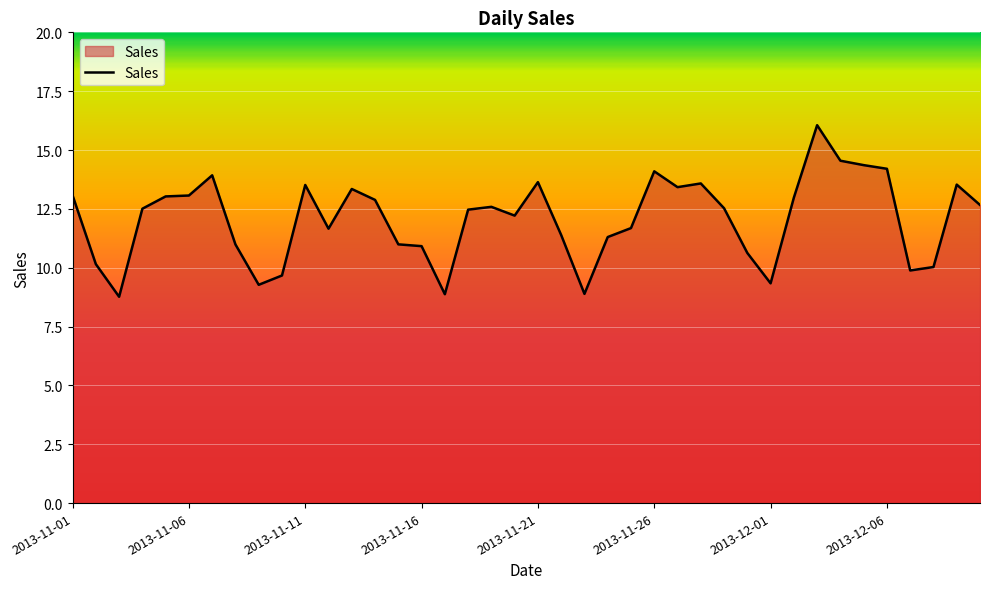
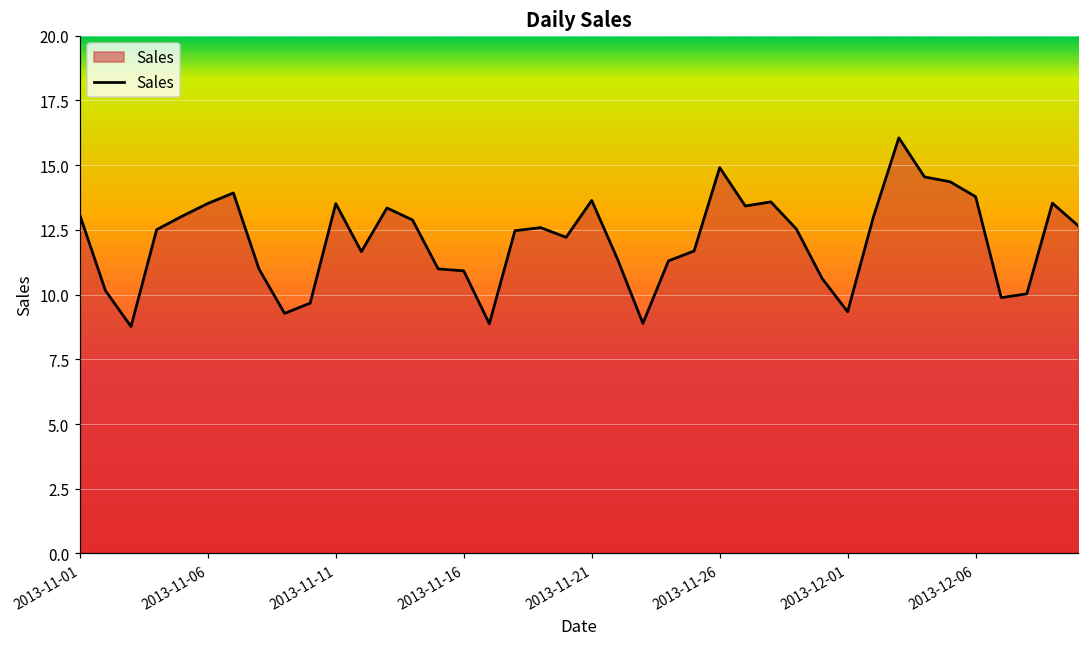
2013-11-06: 13.1 -> 13.5
2013-11-26: 14.1 -> 14.9
2013-12-06: 14.2 -> 13.8
